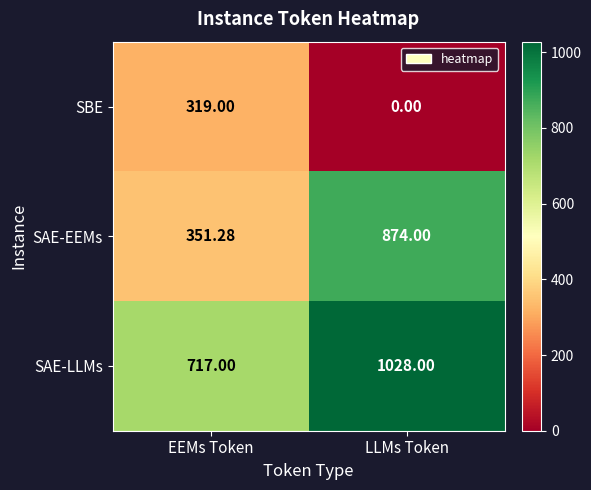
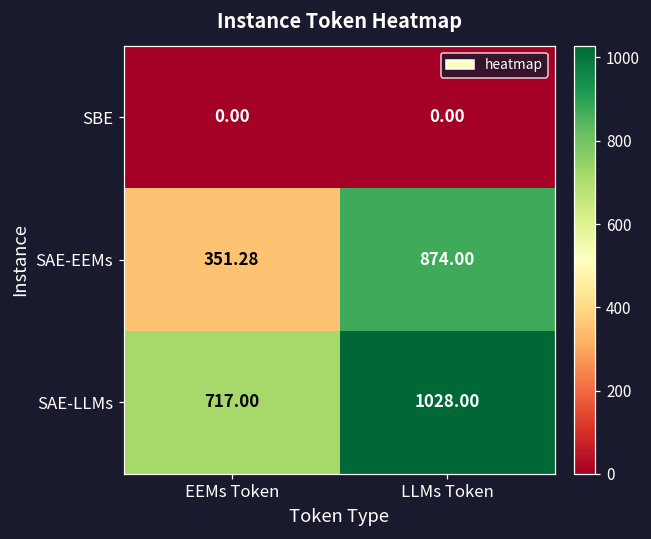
SBE, EEMs Token: 319.00 -> 0.00
